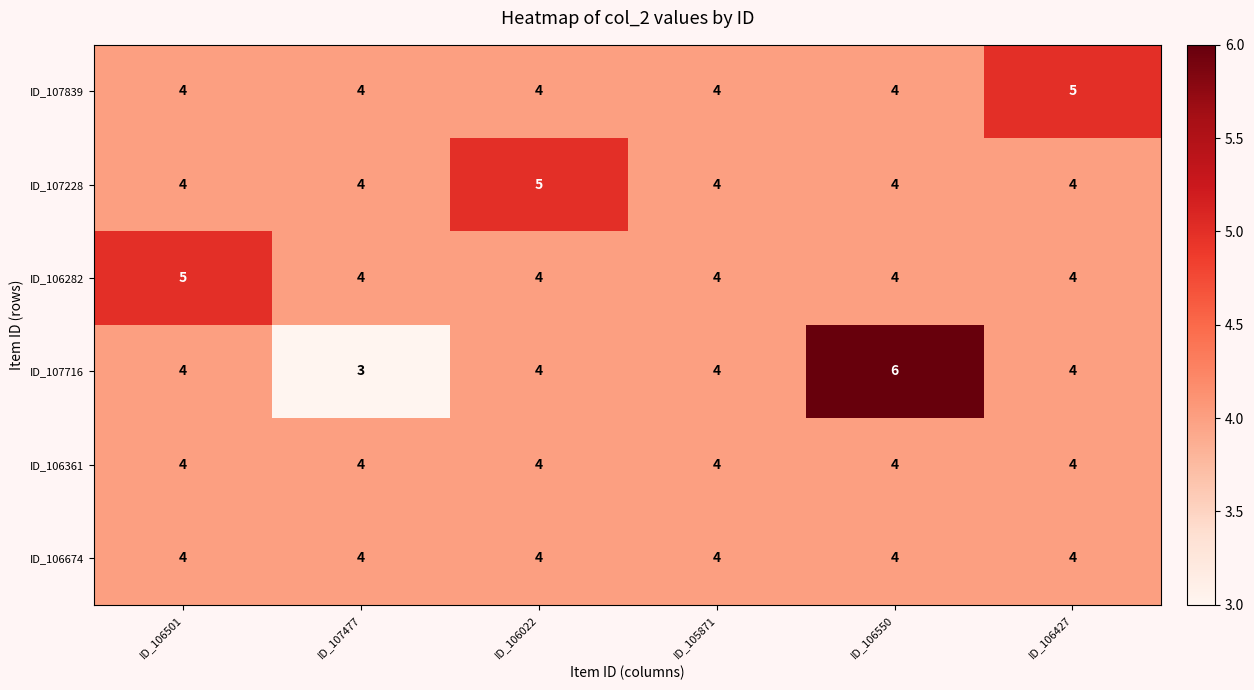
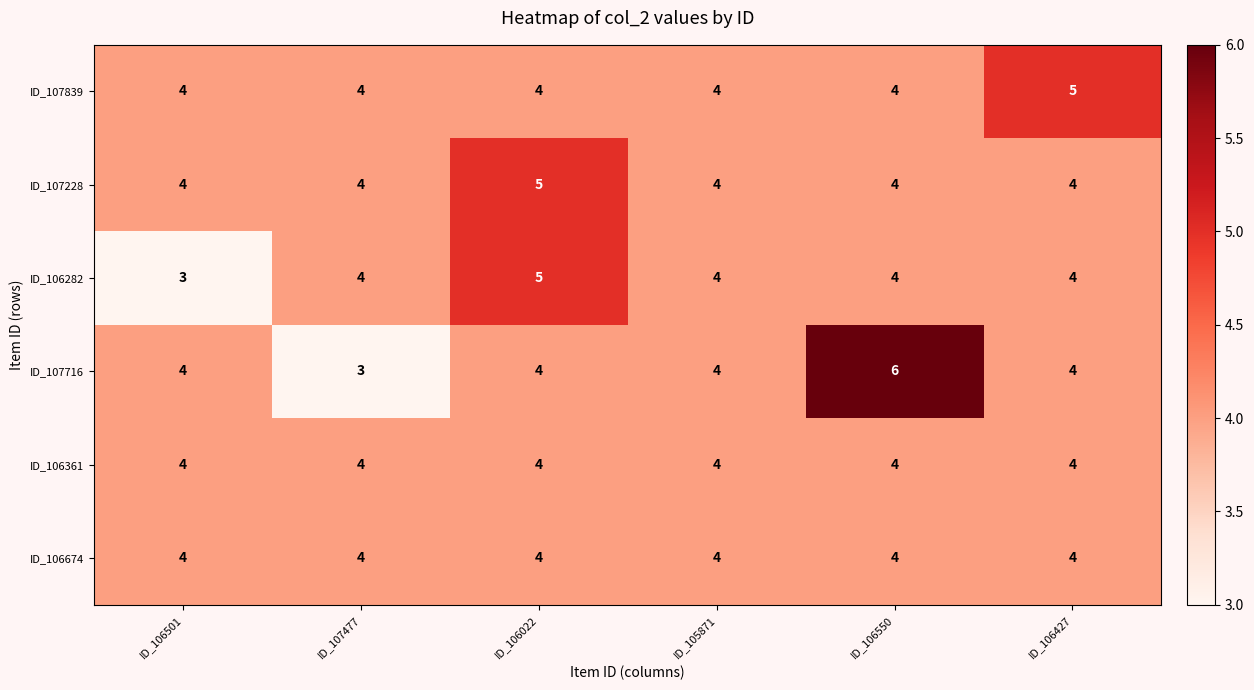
ID_106282, ID_106501: 5 -> 3
ID_106282, ID_106022: 4 -> 5
